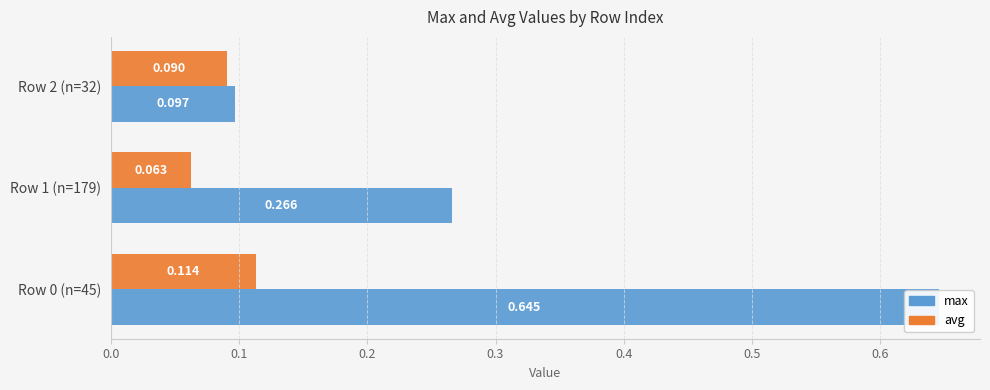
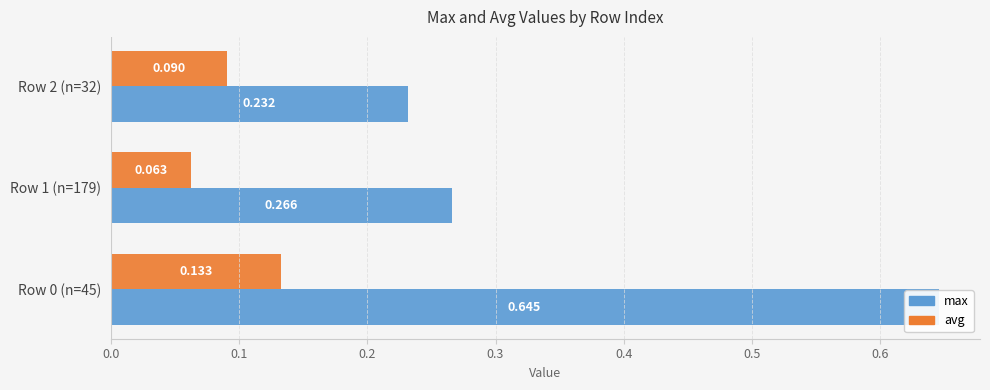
max, Row 2 (n=32): 0.097 -> 0.232
avg, Row 0 (n=45): 0.114 -> 0.133
